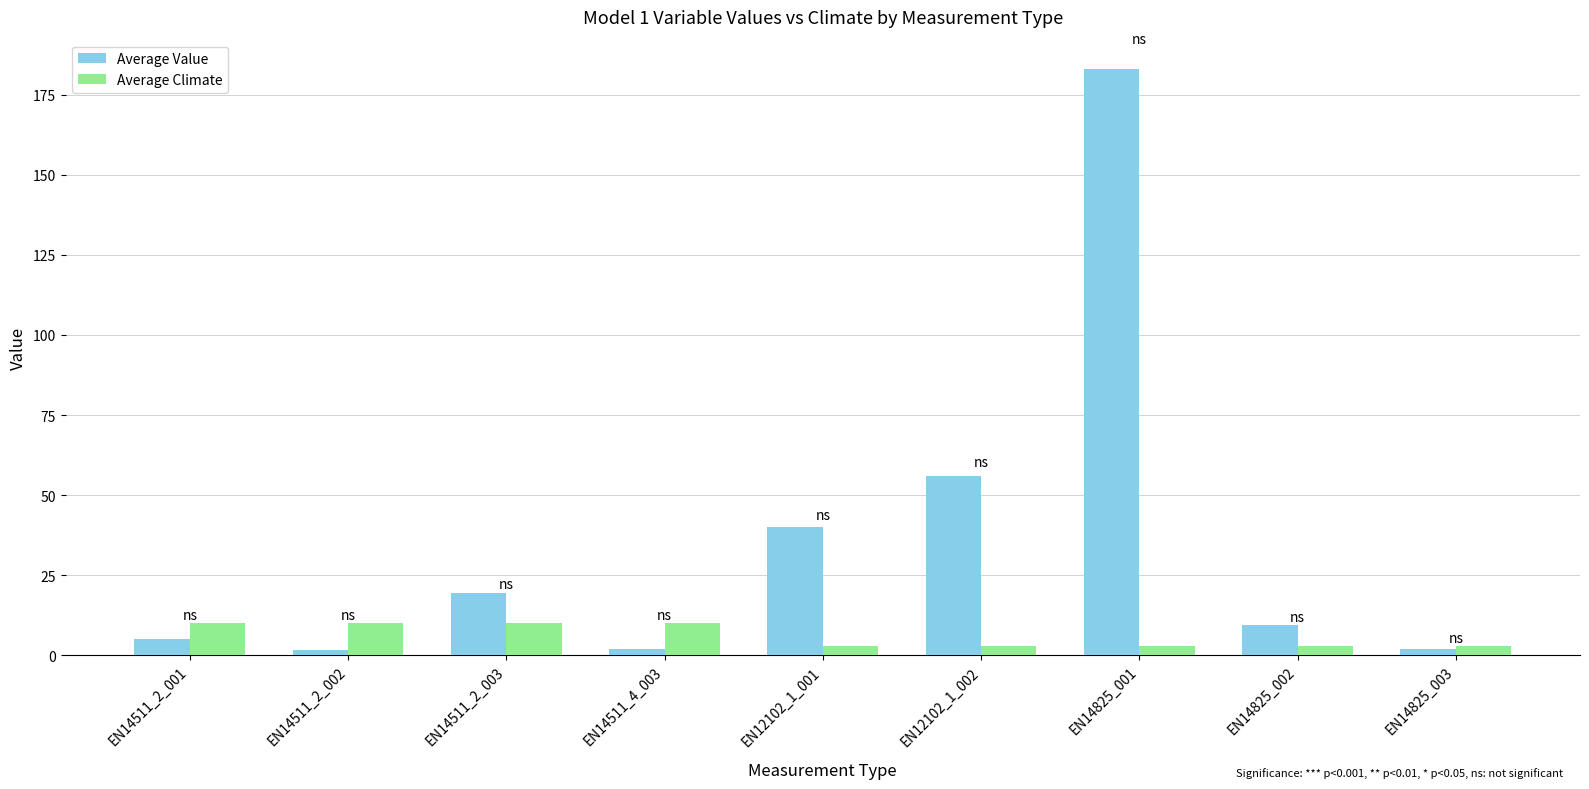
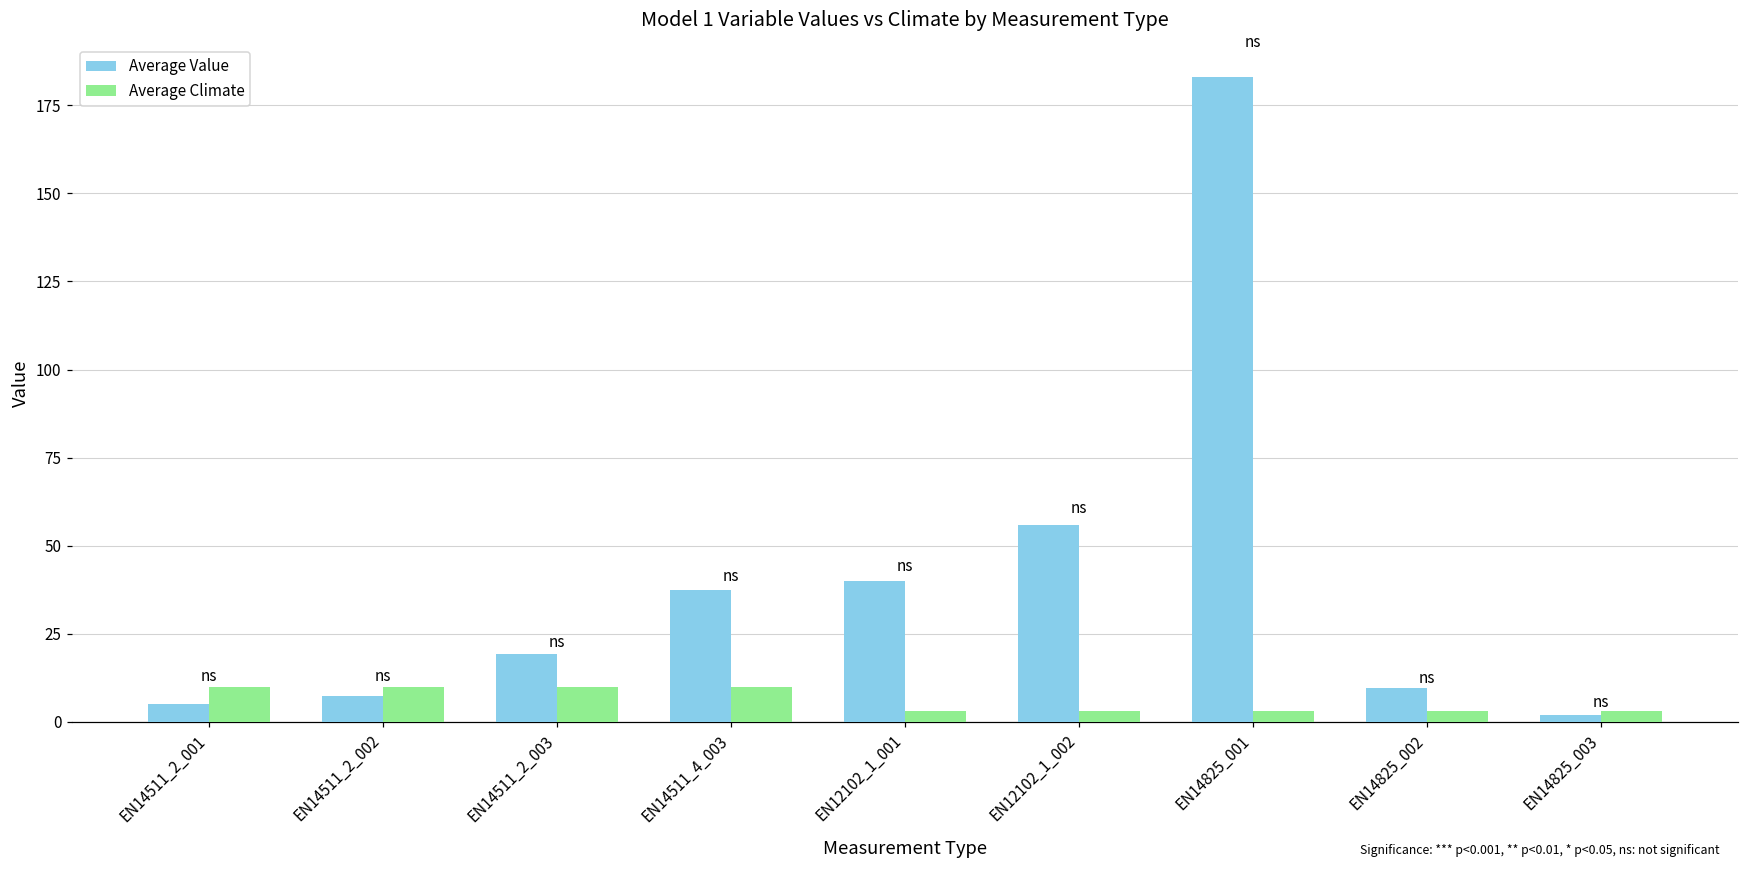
Average Value, EN14511_2_002: 2 -> 7
Average Value, EN14511_4_003: 2 -> 37
